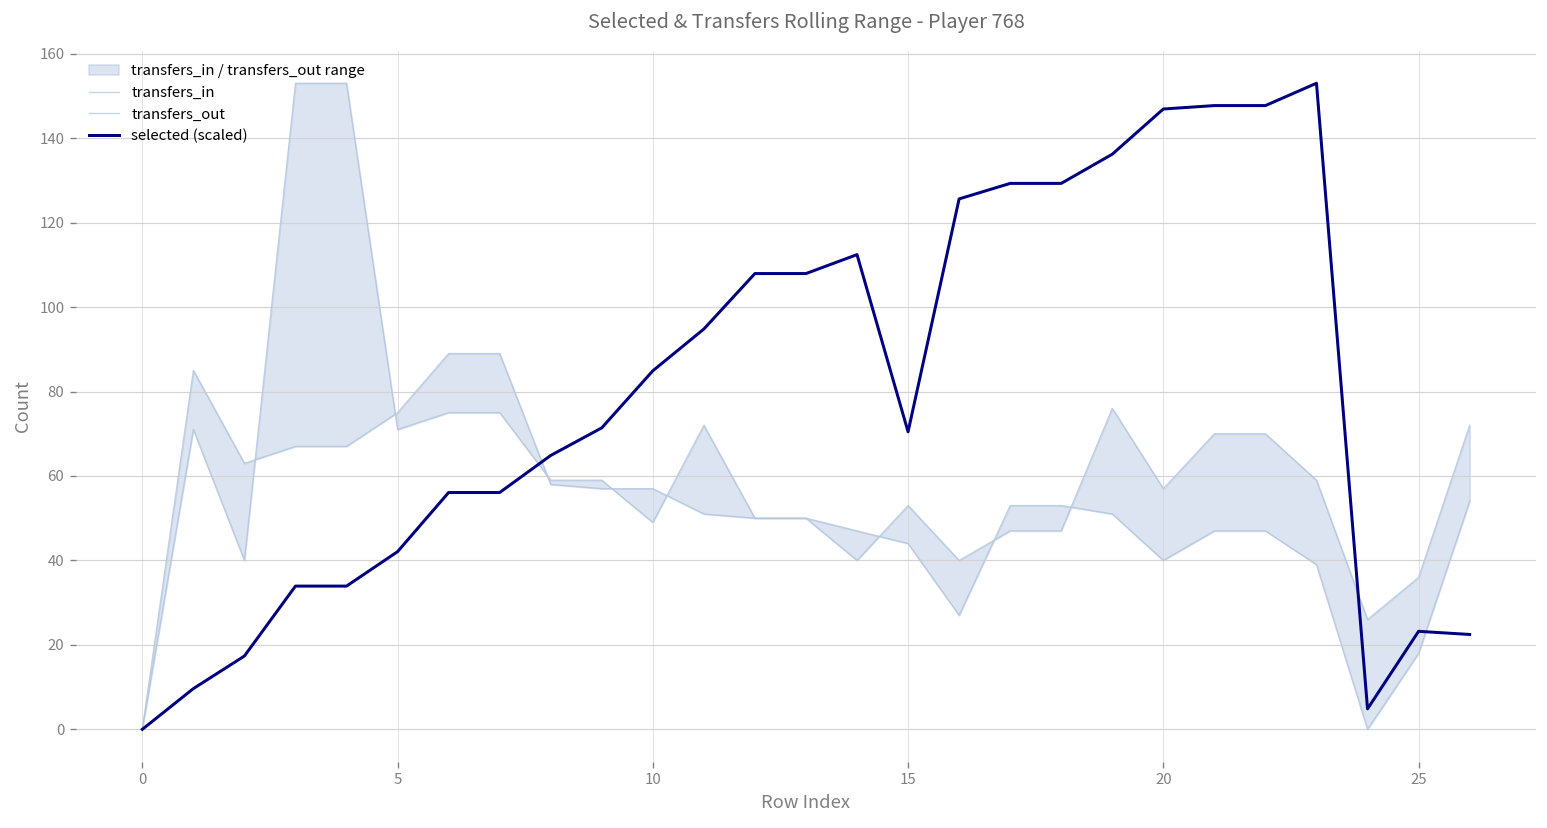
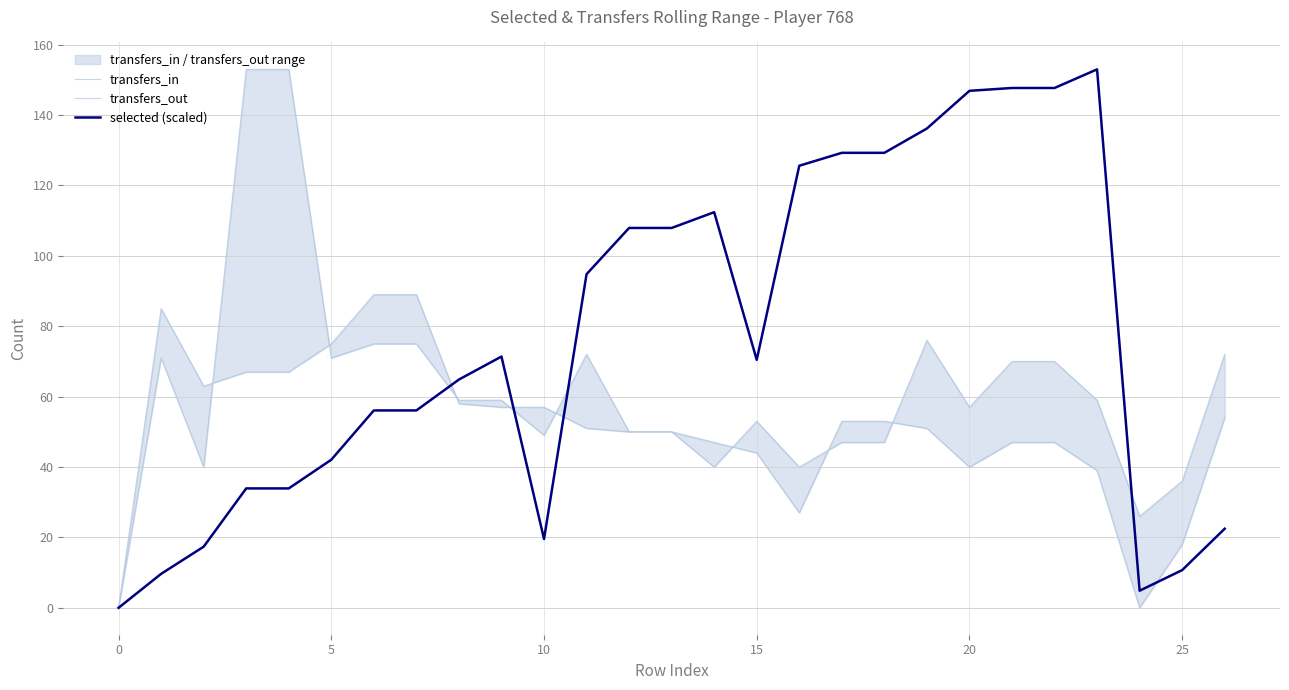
selected (scaled), 10: 85 -> 20
selected (scaled), 25: 23 -> 11
